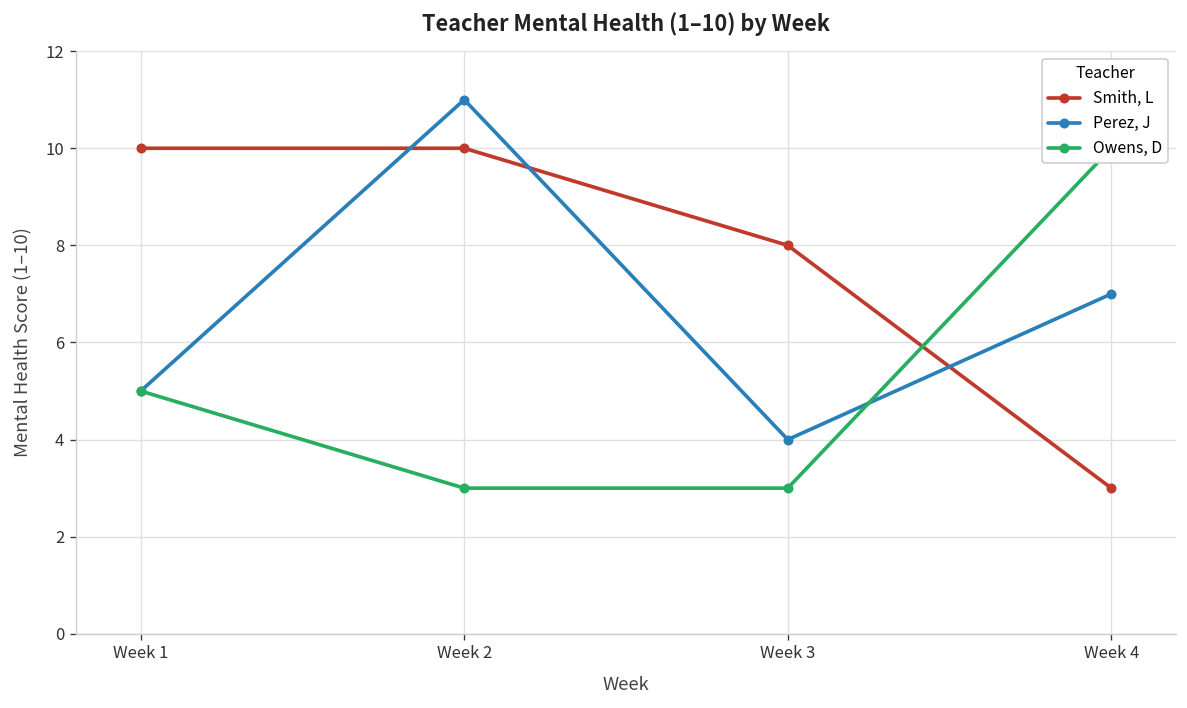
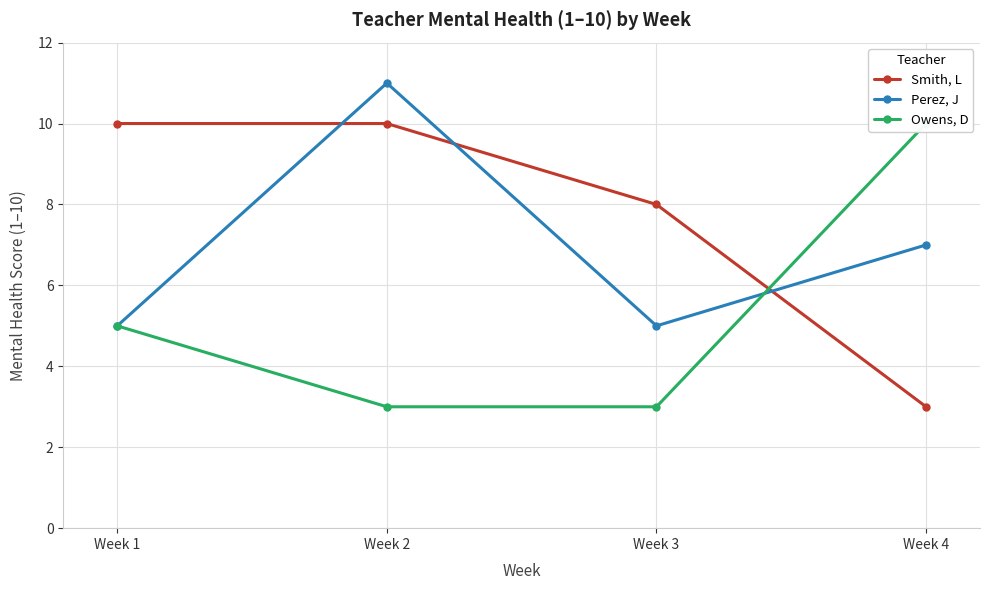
Perez, J, Week 3: 4 -> 5
